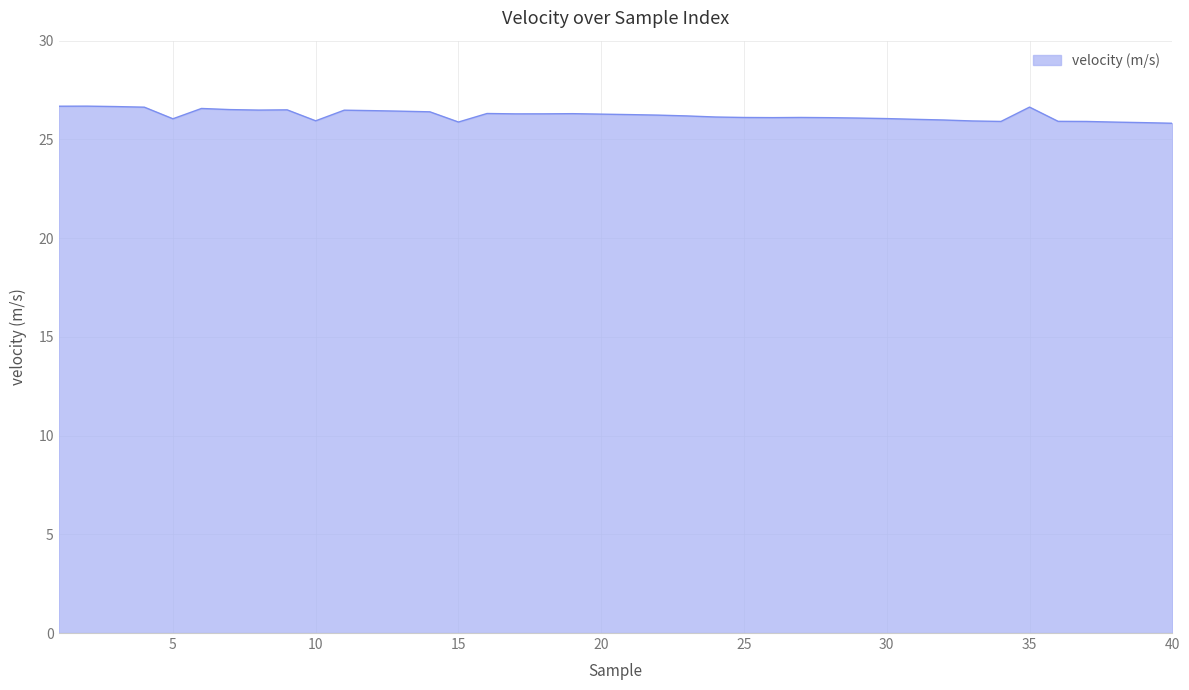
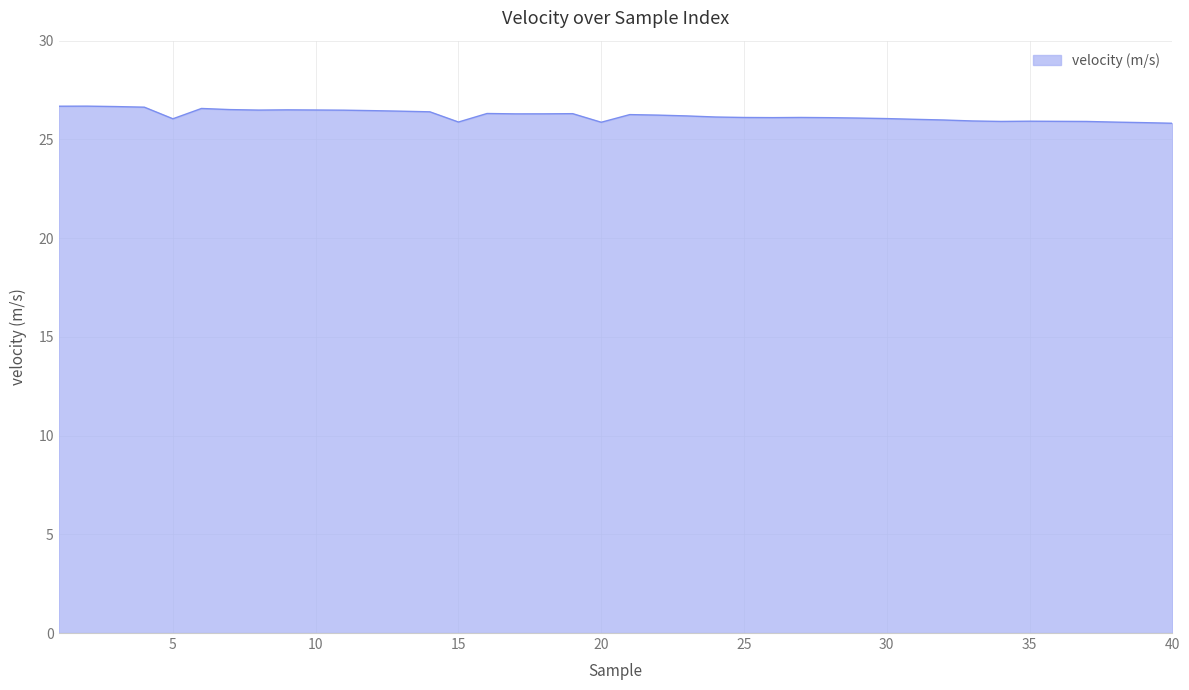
10: 25.9 -> 26.5
20: 26.3 -> 25.9
35: 26.6 -> 25.9
